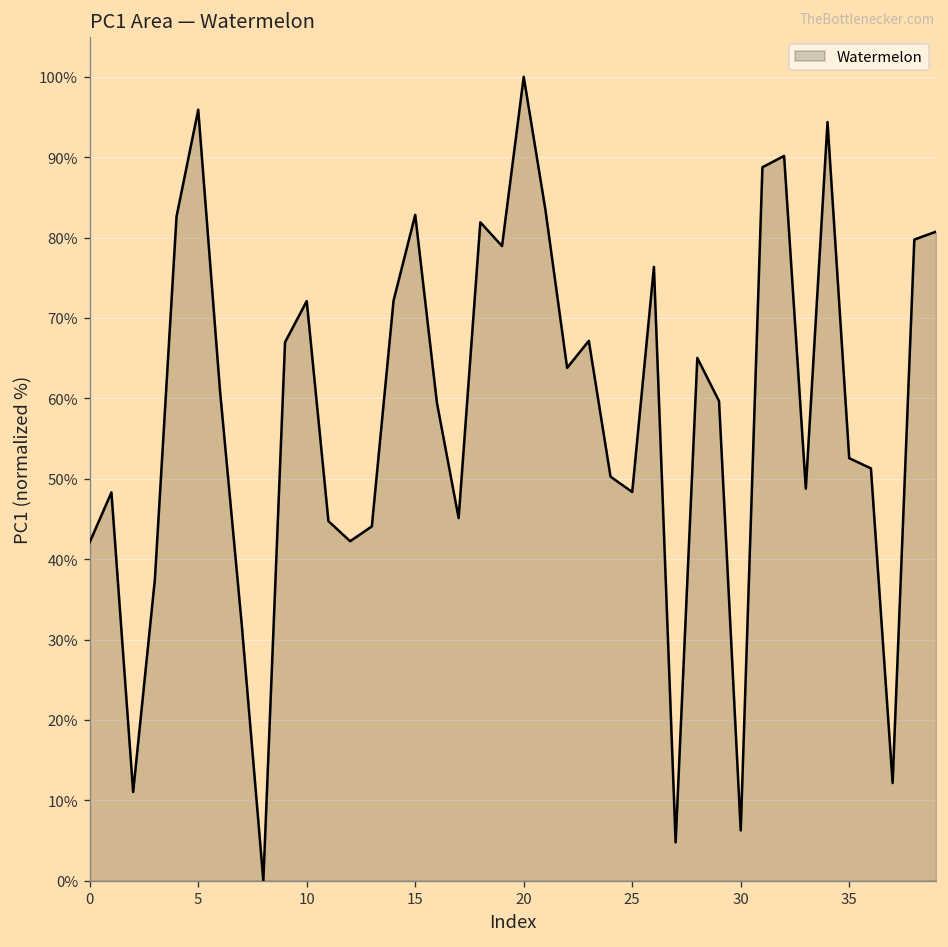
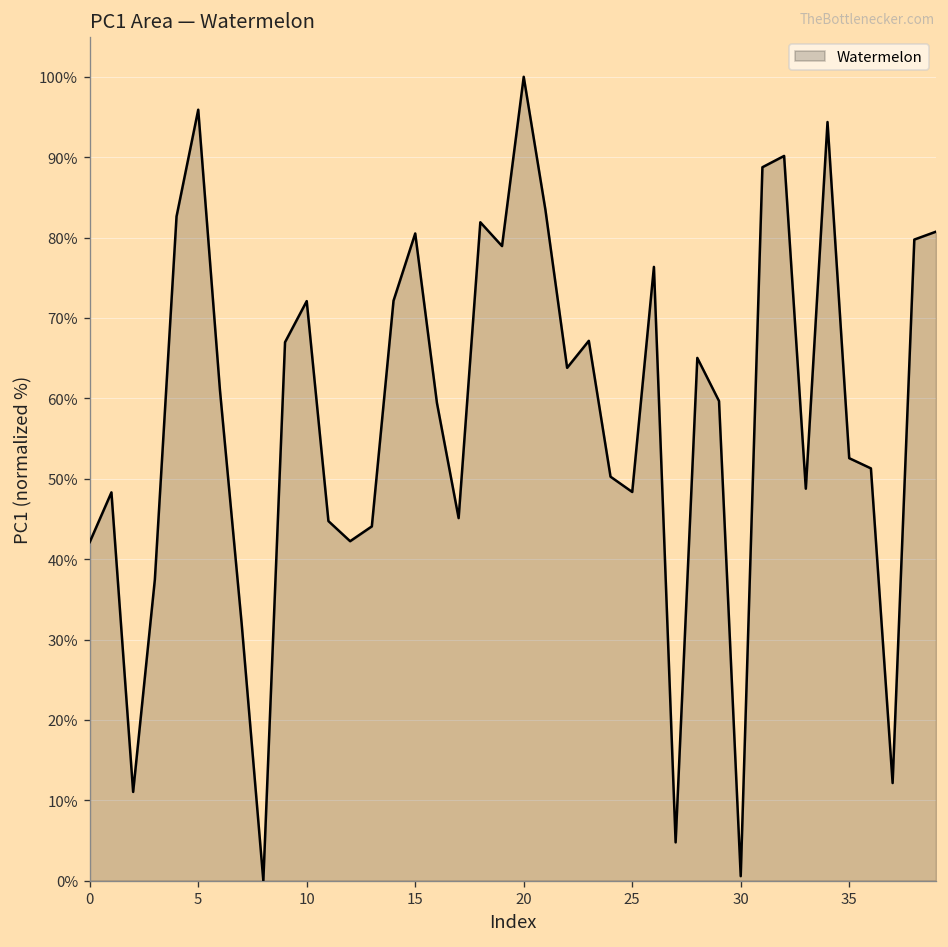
15: 83% -> 81%
30: 6% -> 1%
